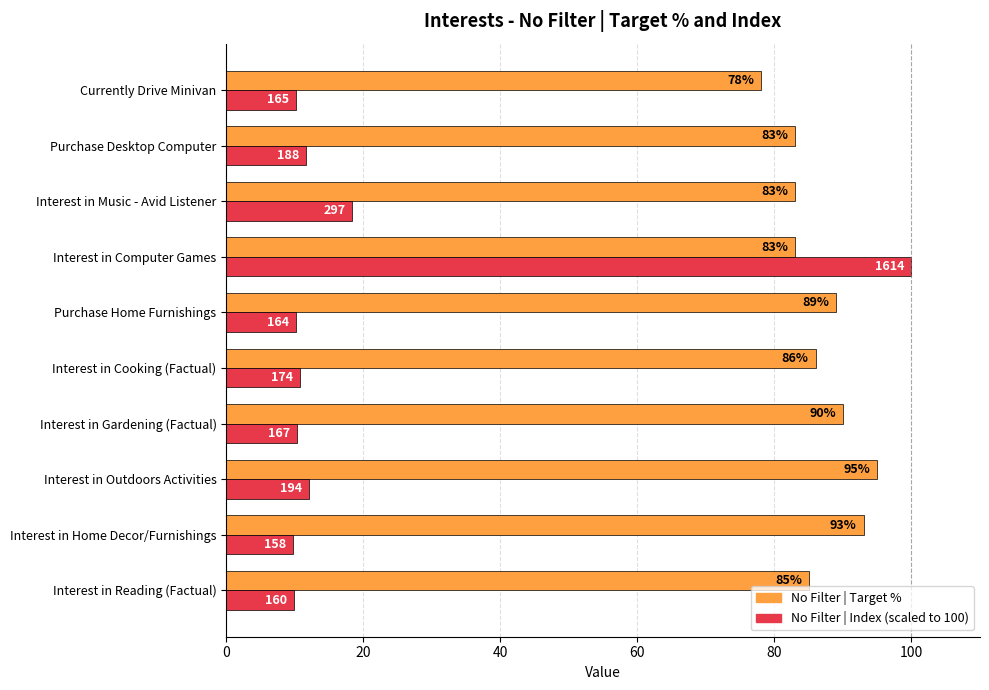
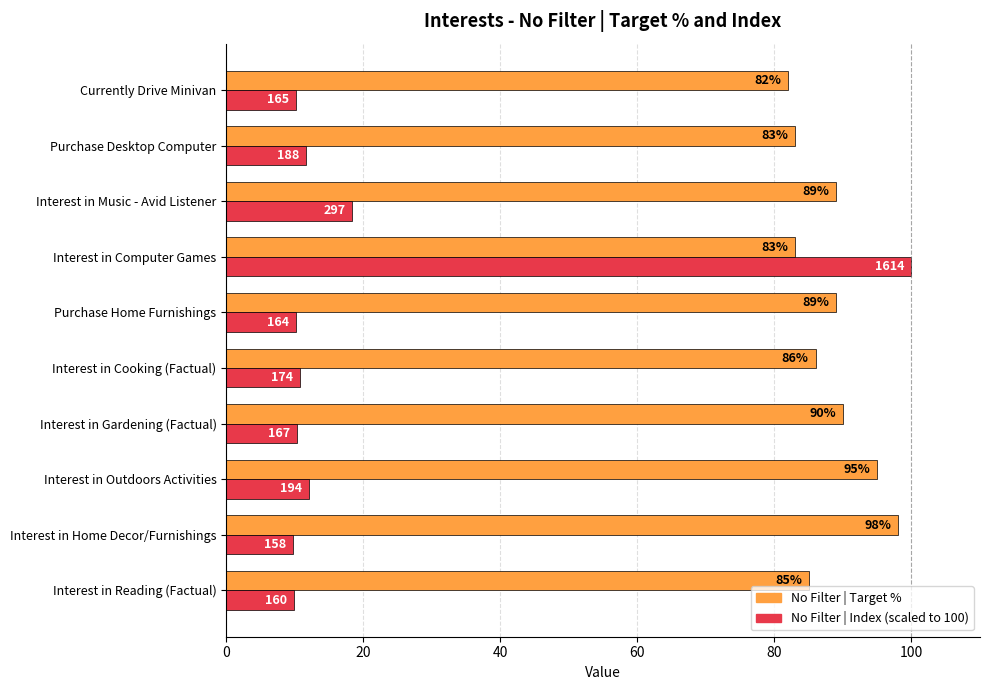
No Filter | Target %, Currently Drive Minivan: 78% -> 82%
No Filter | Target %, Interest in Music - Avid Listener: 83% -> 89%
No Filter | Target %, Interest in Home Decor/Furnishings: 93% -> 98%
